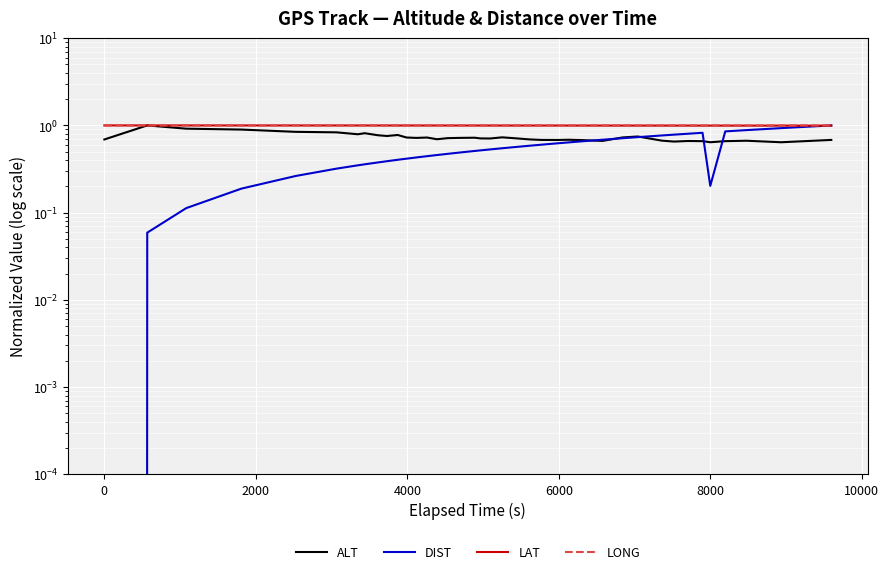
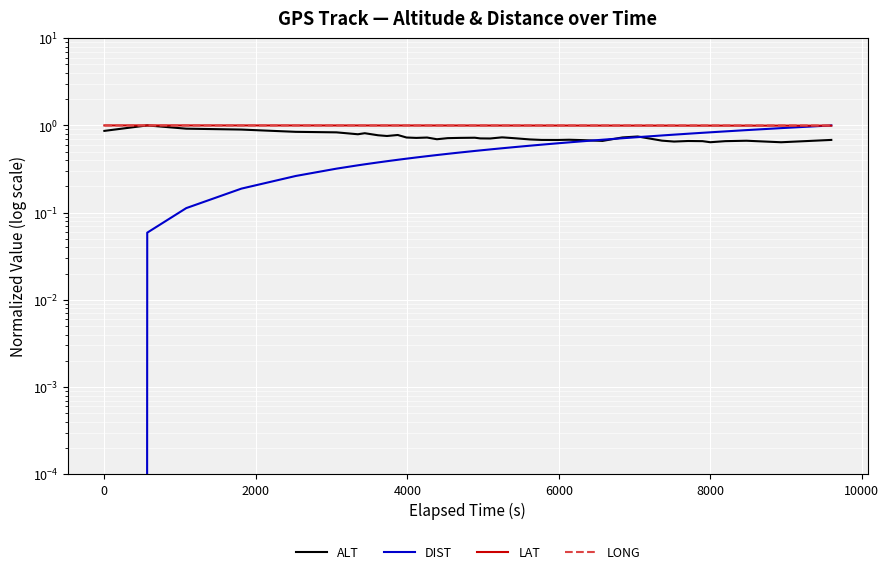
ALT, 0: 0.7 -> 0.9
DIST, 8000: 0.20 -> 0.8
